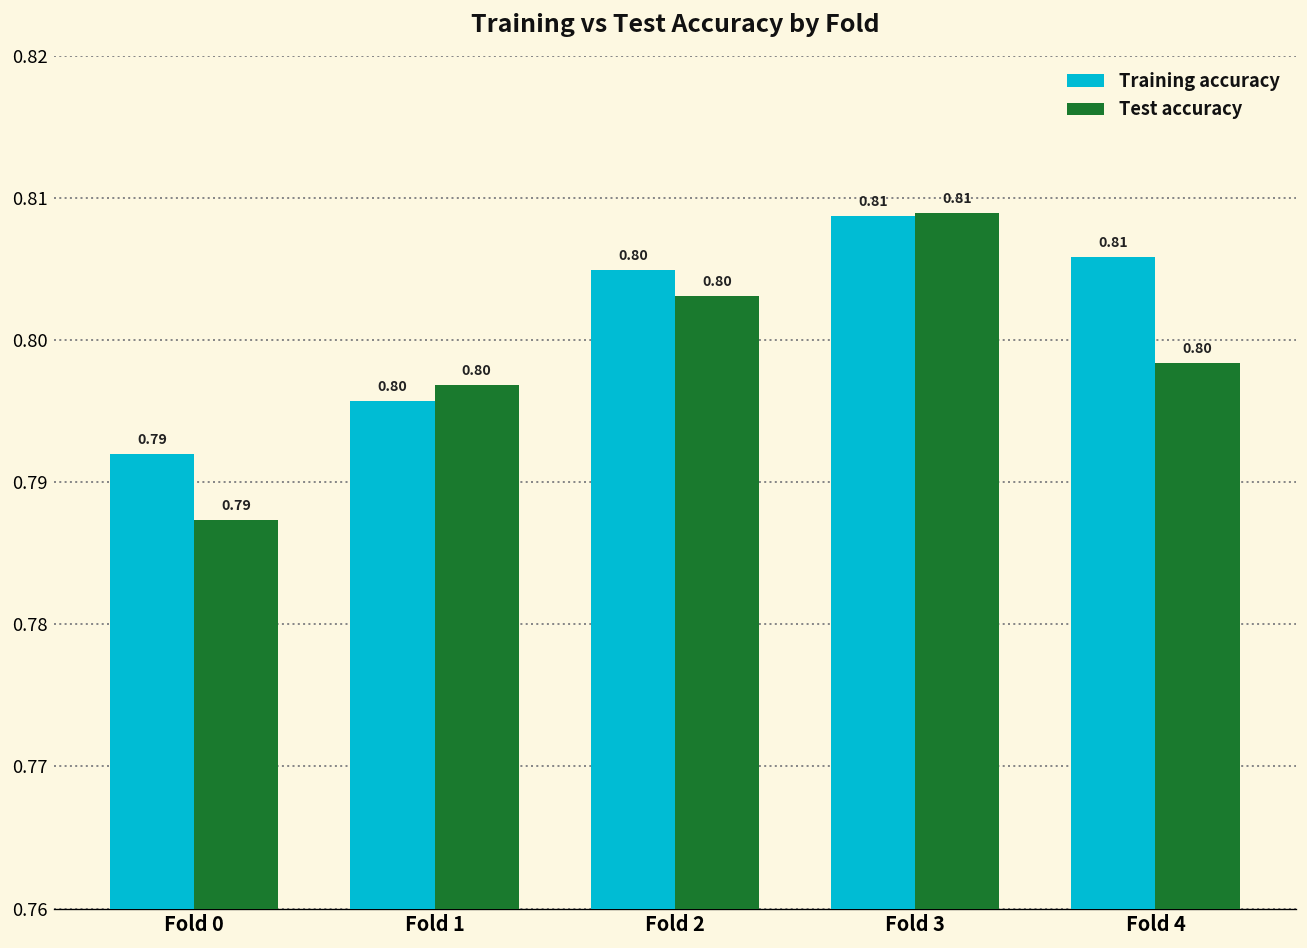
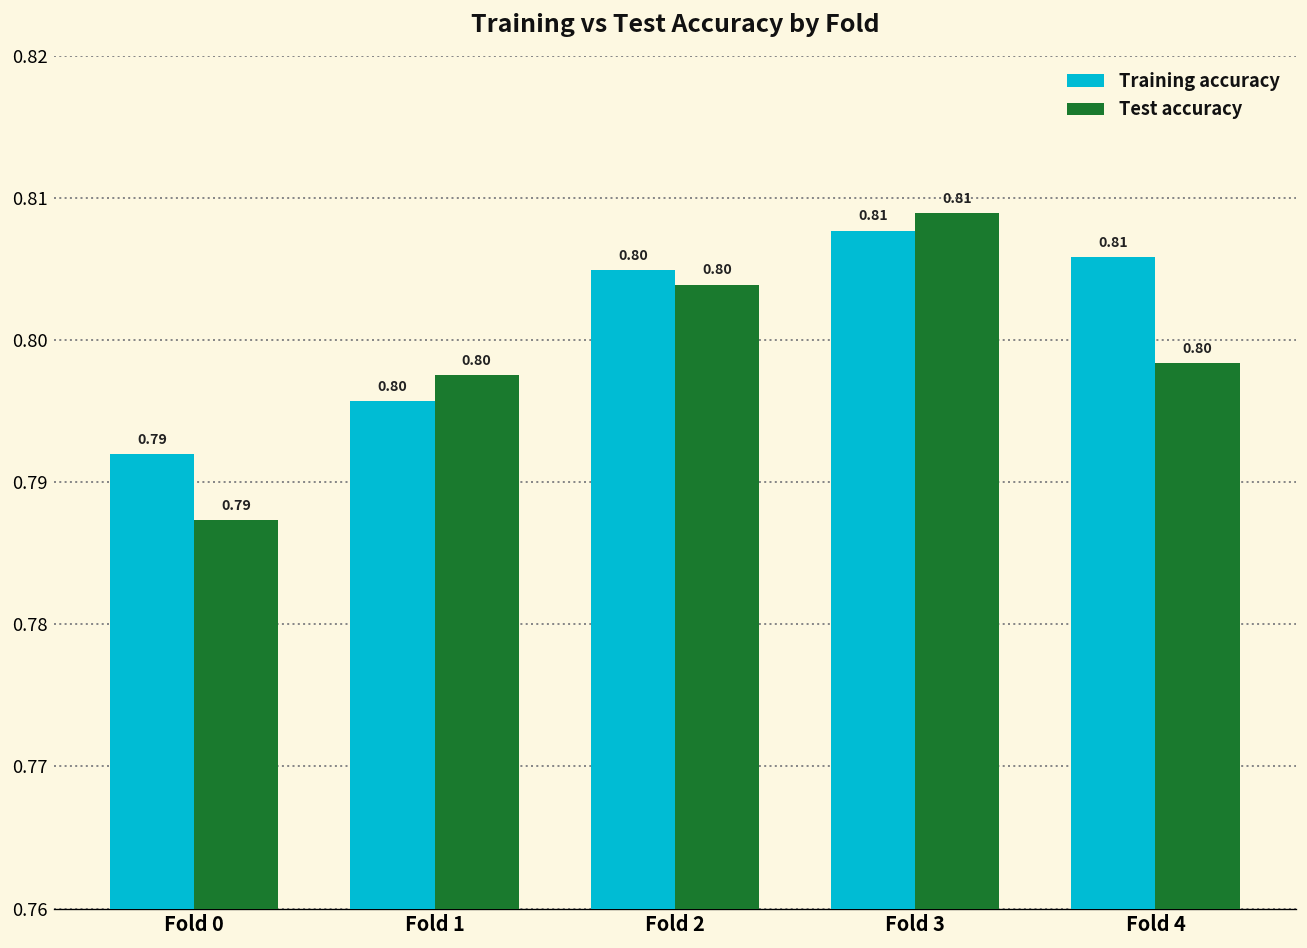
Test accuracy, Fold 1: 0.7968 -> 0.7976
Test accuracy, Fold 2: 0.8031 -> 0.8039
Training accuracy, Fold 3: 0.8087 -> 0.8077
